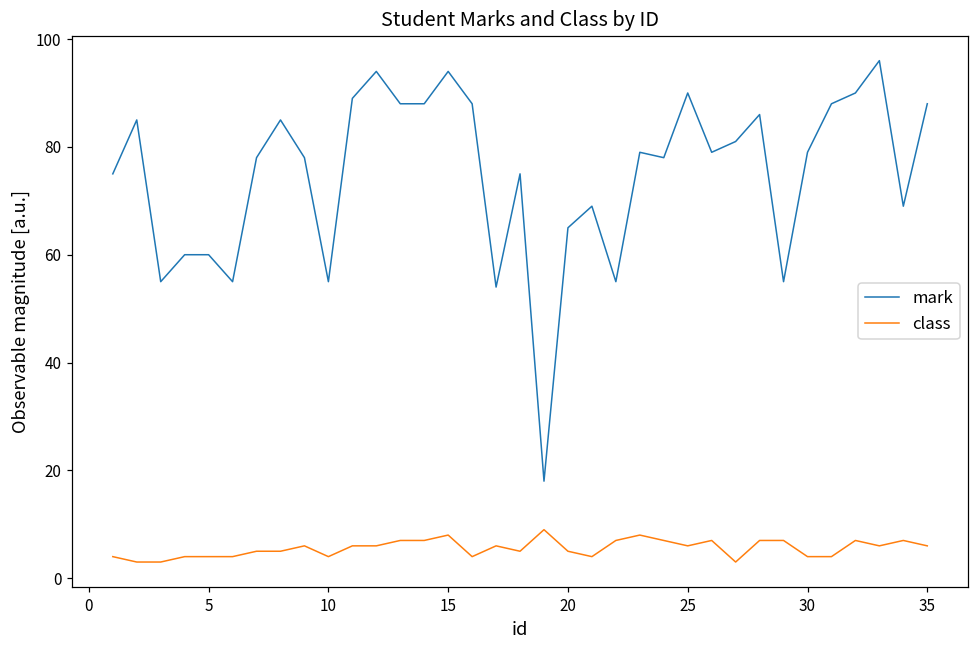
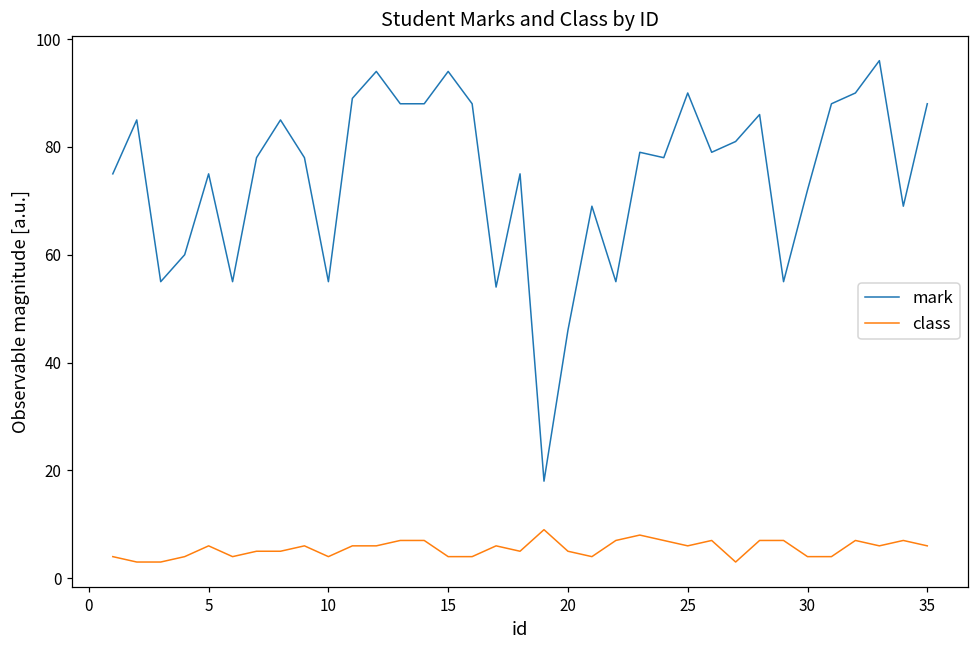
mark, 5: 60 -> 75
class, 5: 4 -> 6
class, 15: 8 -> 4
mark, 20: 65 -> 46
mark, 30: 79 -> 72
